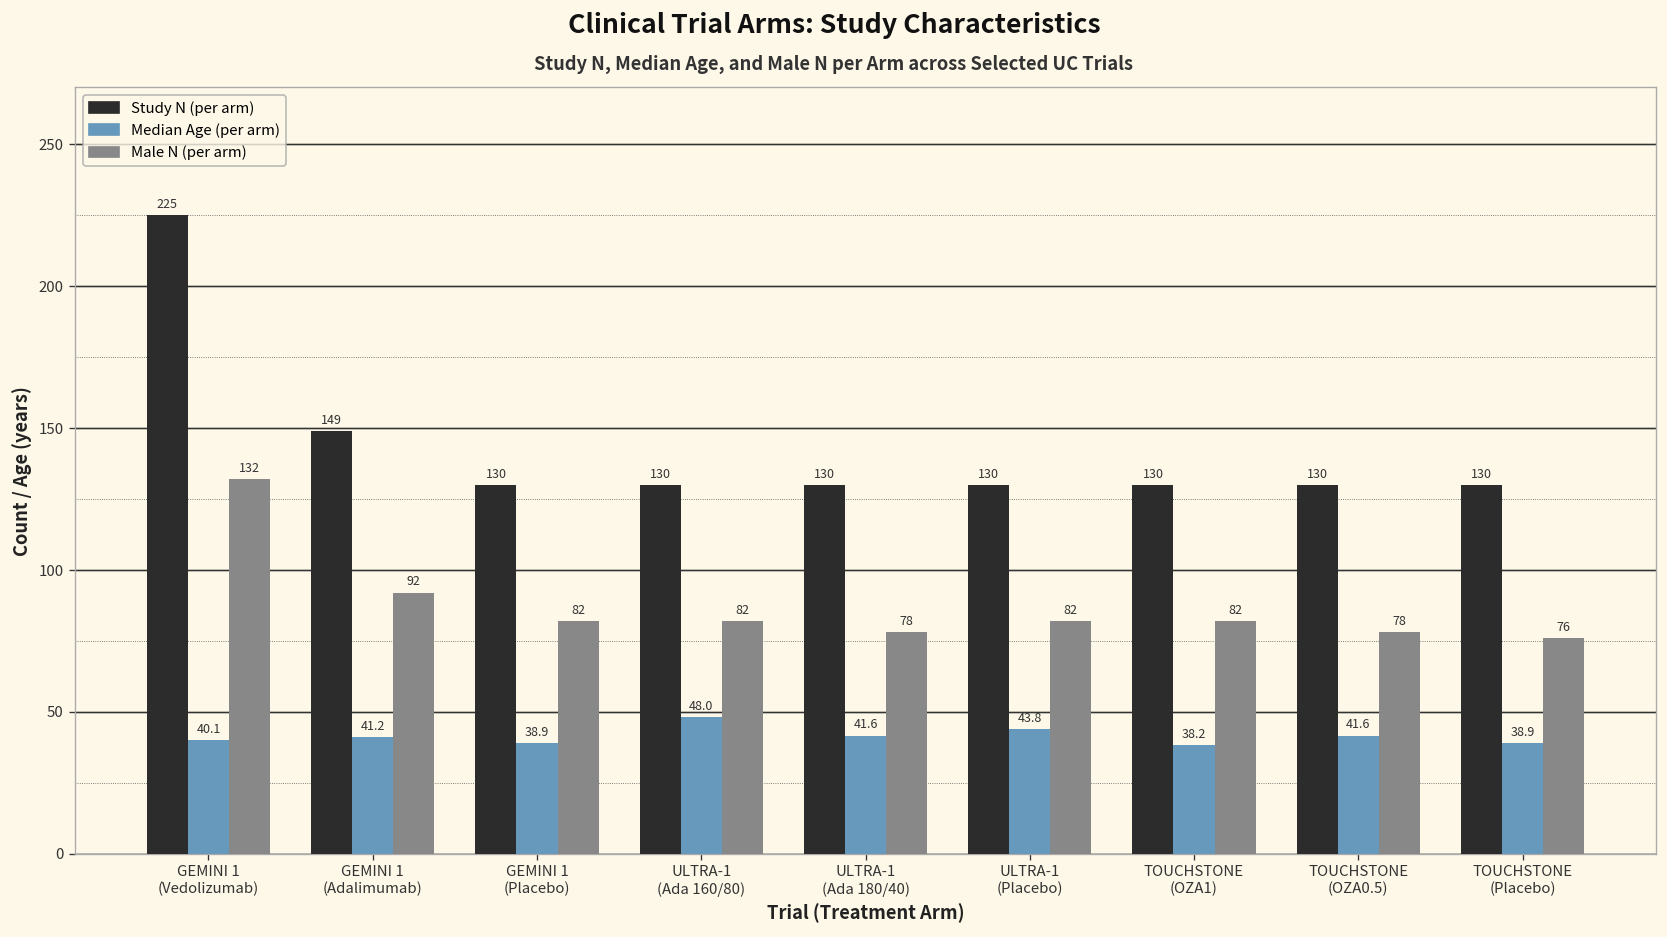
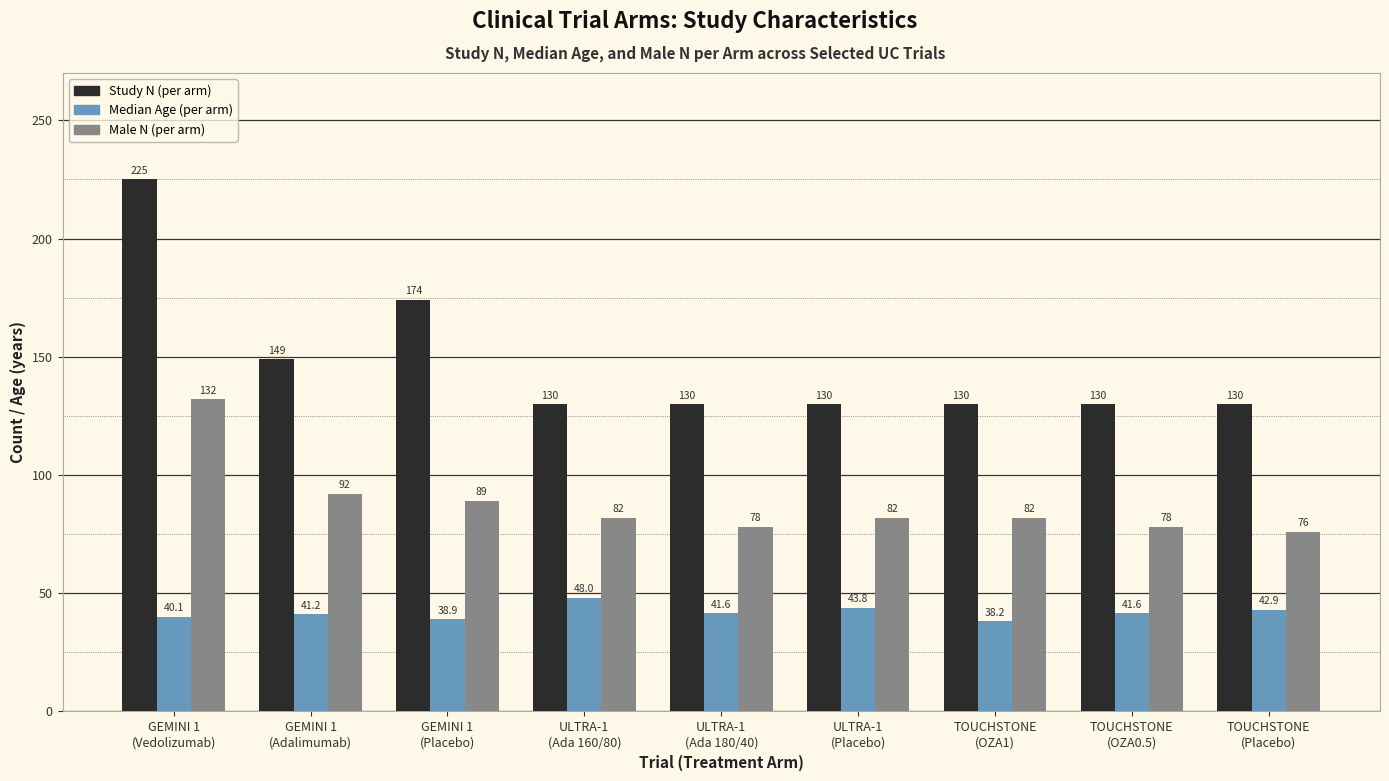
Study N (per arm), GEMINI 1 (Placebo): 130 -> 174
Male N (per arm), GEMINI 1 (Placebo): 82 -> 89
Median Age (per arm), TOUCHSTONE (Placebo): 38.9 -> 42.9
